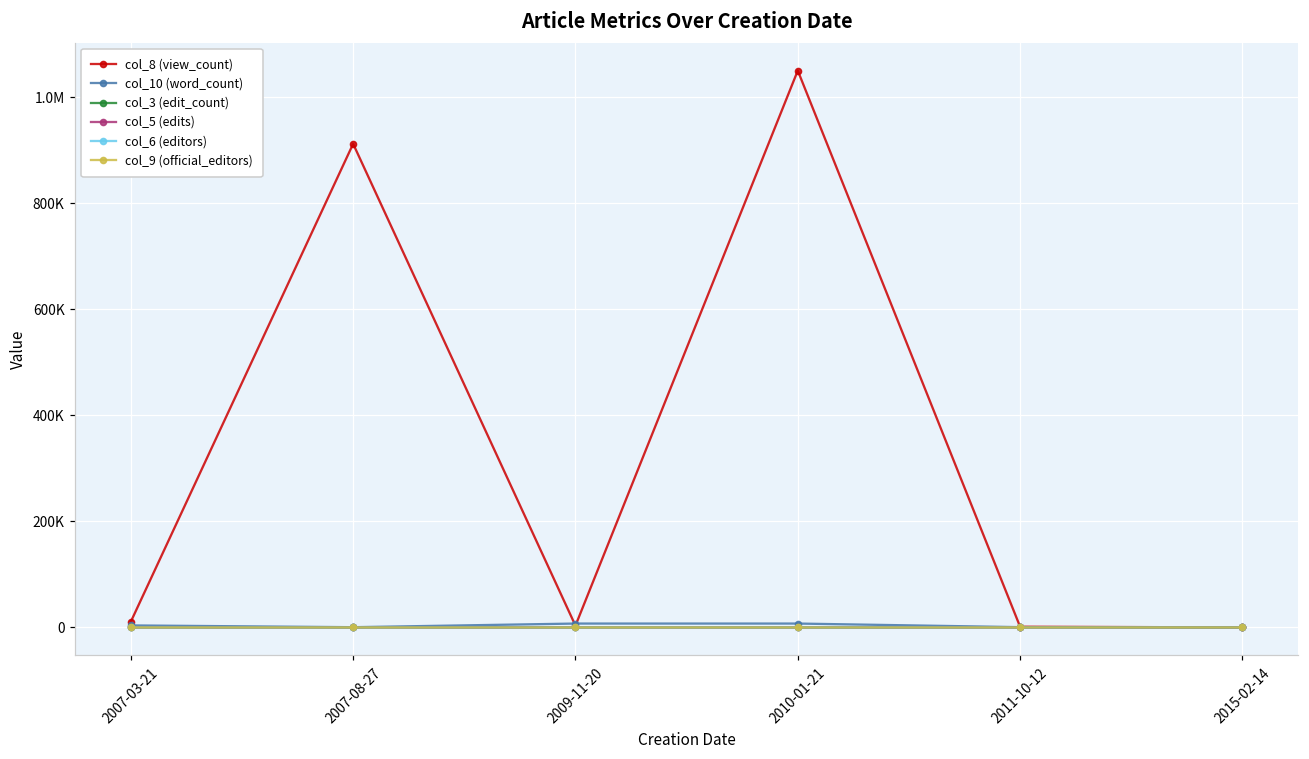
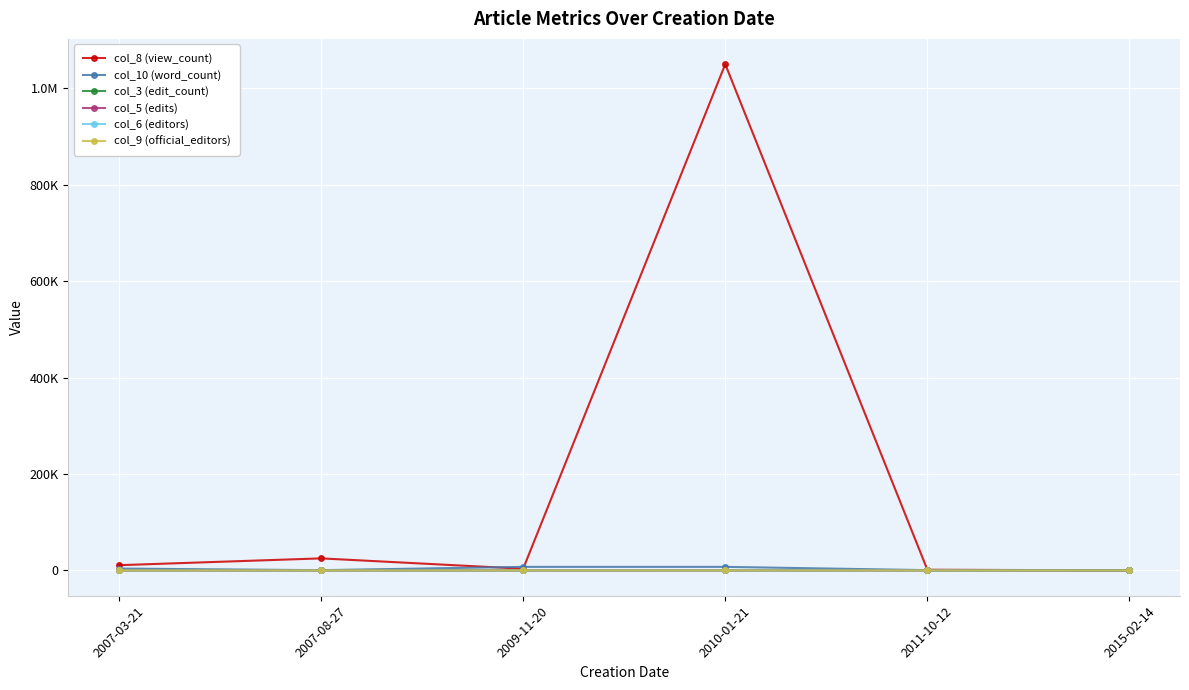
col_8 (view_count), 2007-08-27: 910000 -> 30000
